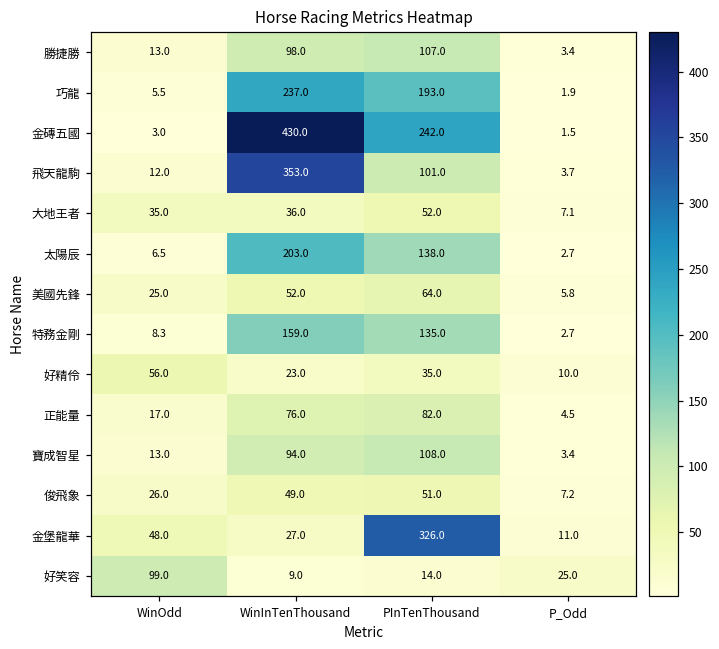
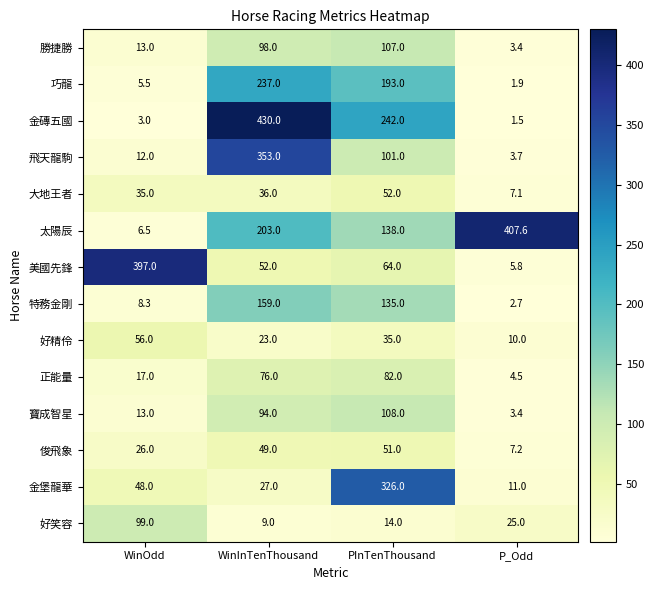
太陽辰, P_Odd: 2.7 -> 407.6
美國先鋒, WinOdd: 25.0 -> 397.0
